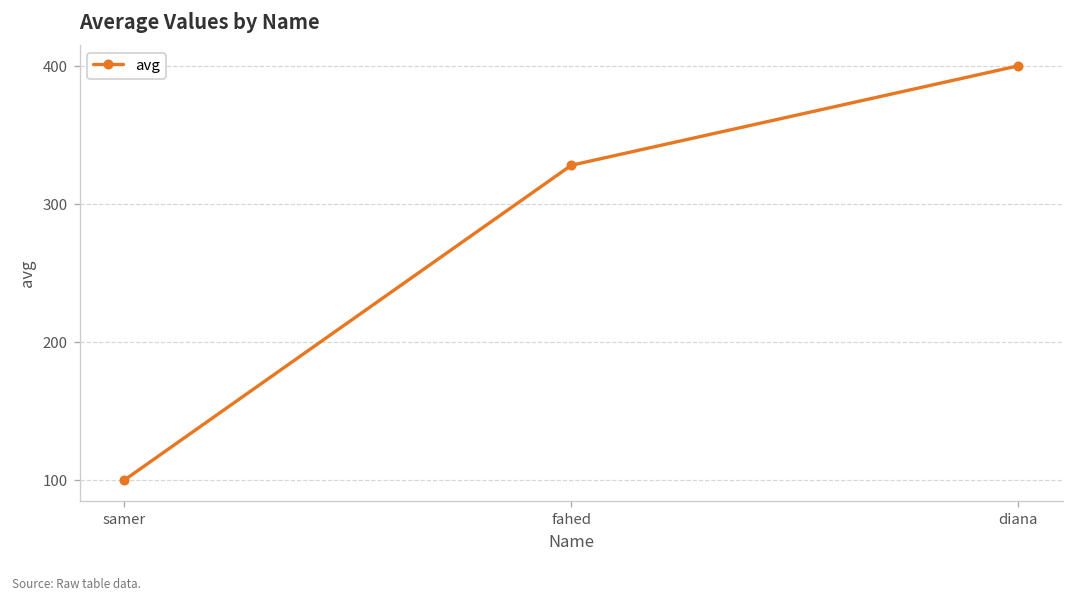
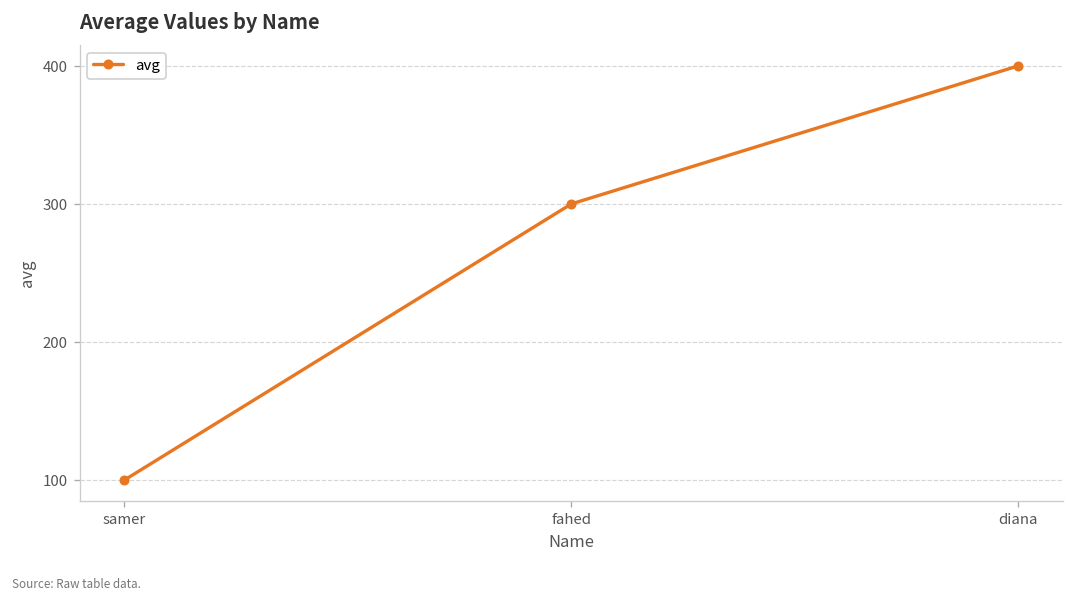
fahed: 328 -> 300
